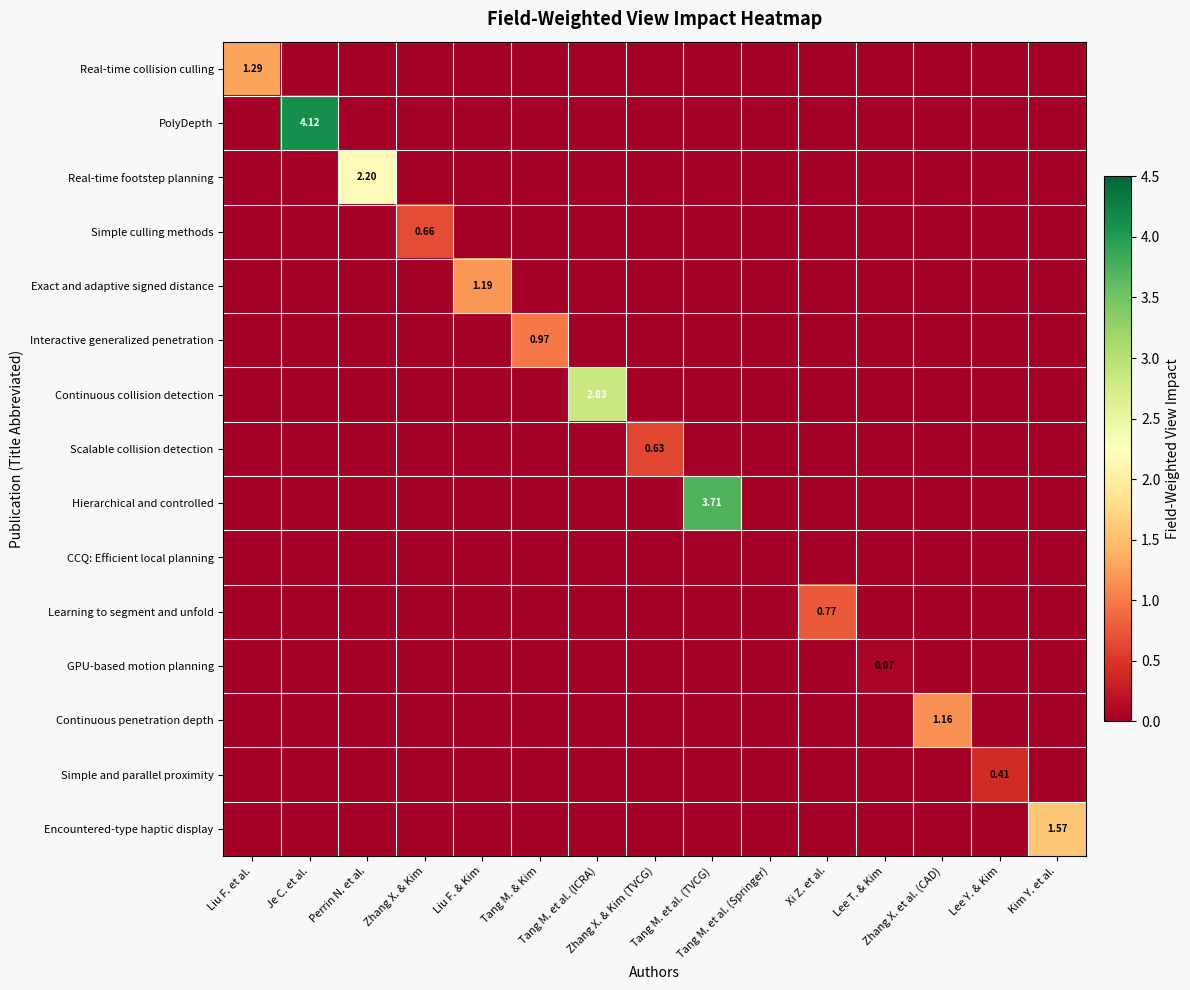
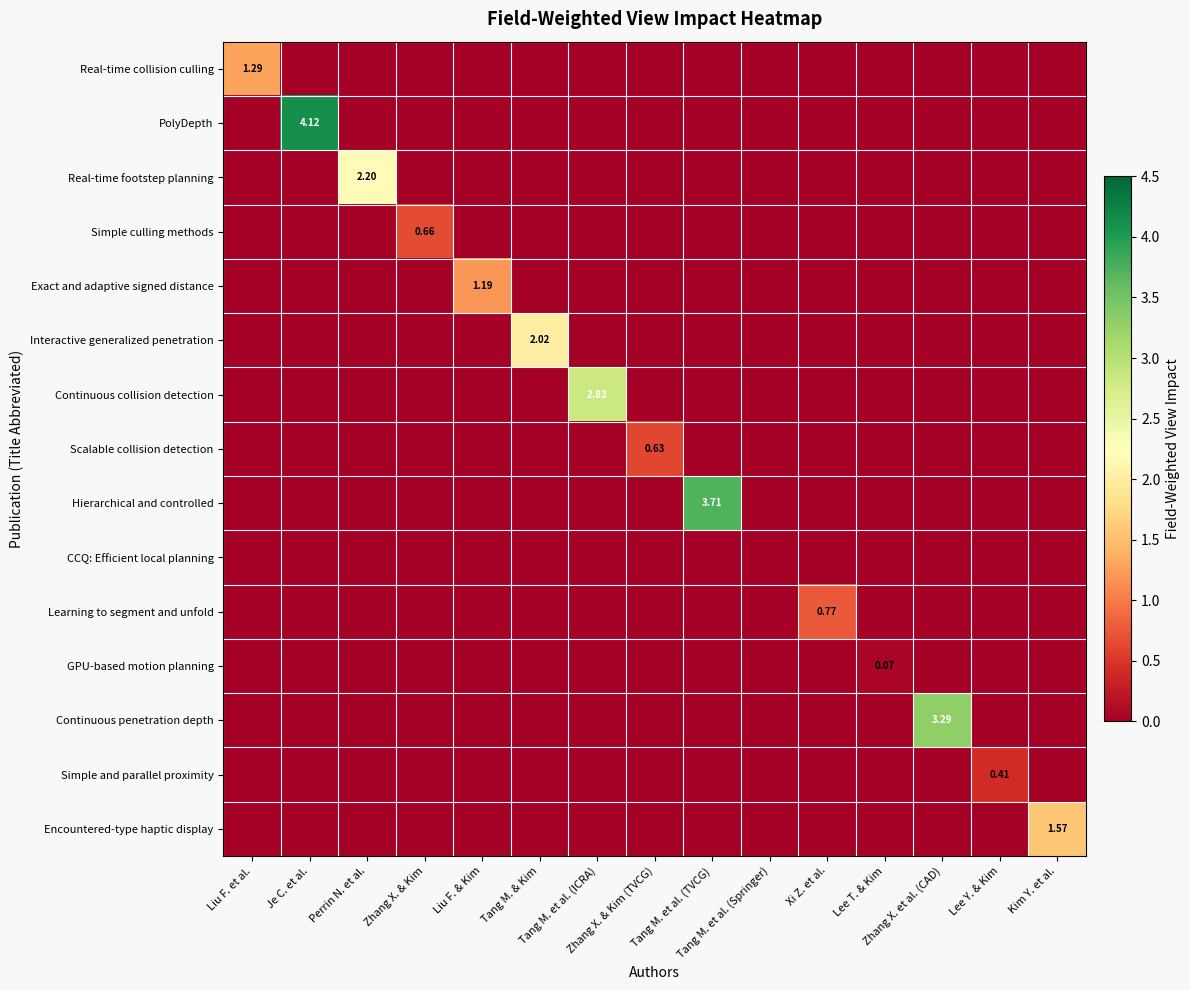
Interactive generalized penetration, Tang M. & Kim: 0.97 -> 2.02
Continuous penetration depth, Zhang X. et al. (CAD): 1.16 -> 3.29
